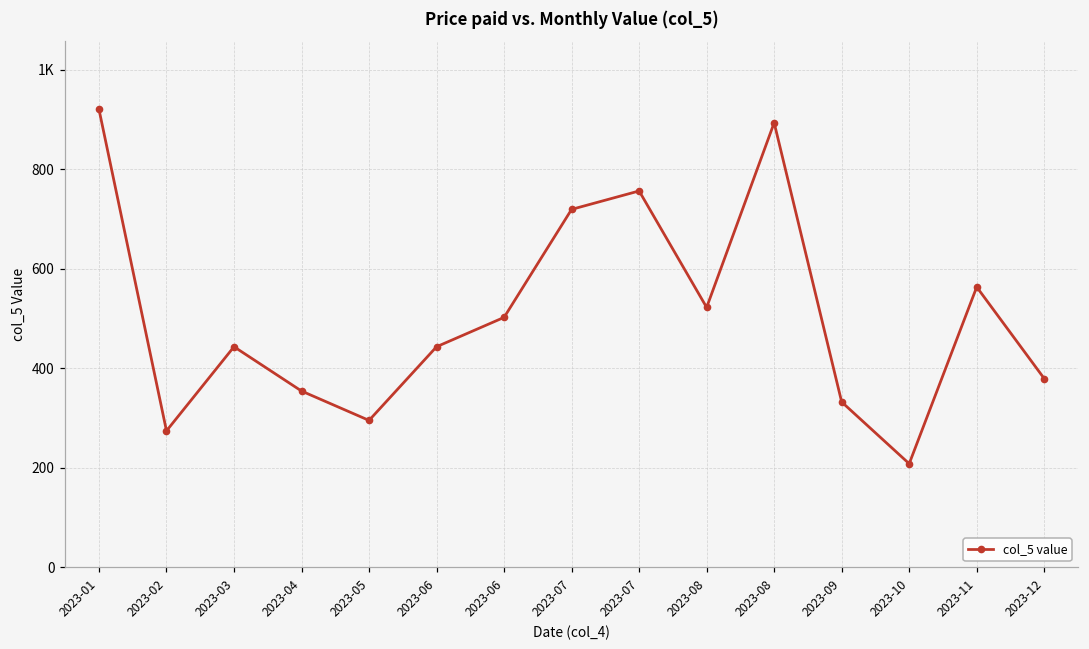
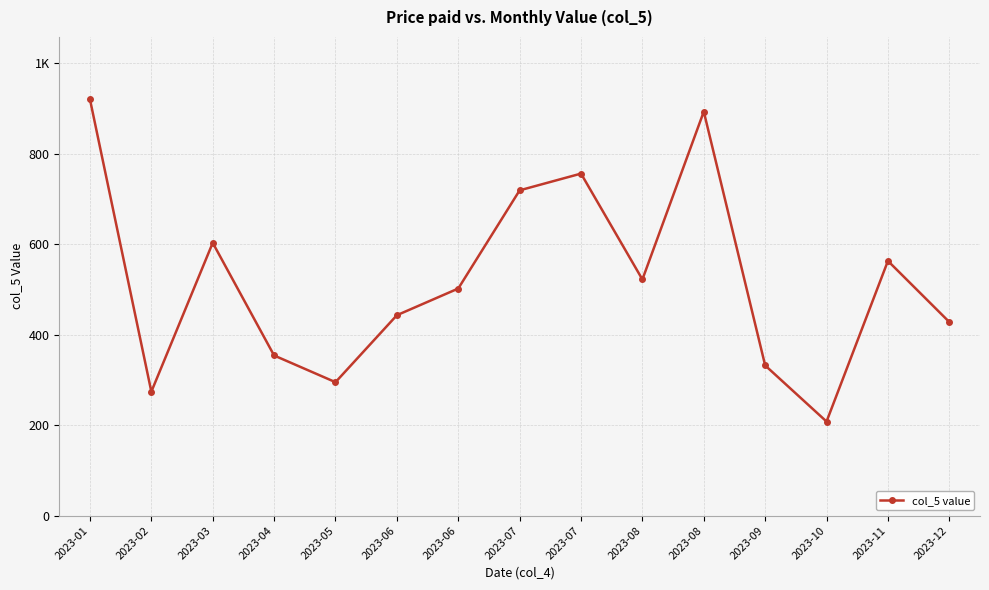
2023-03: 440 -> 600
2023-12: 380 -> 430
